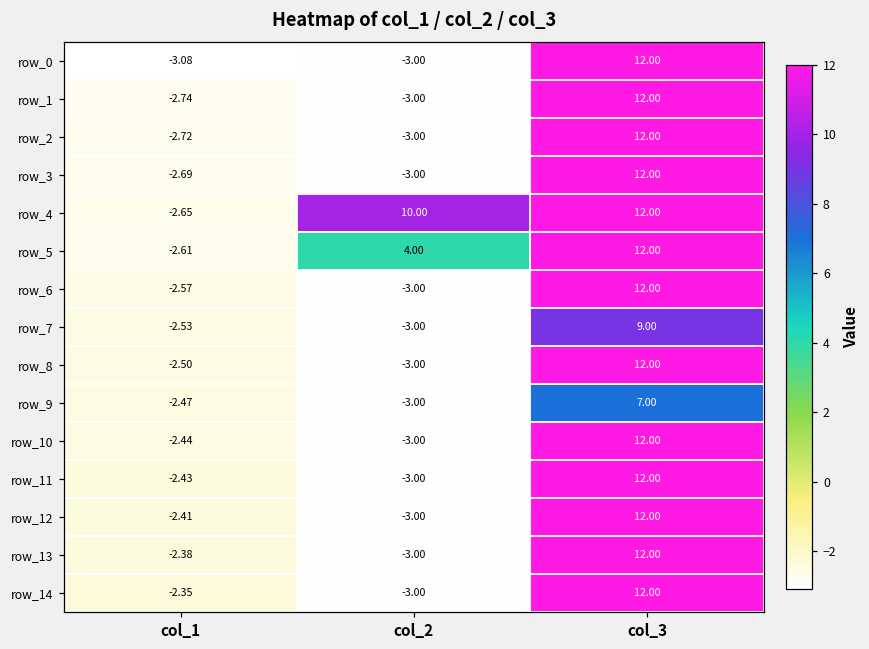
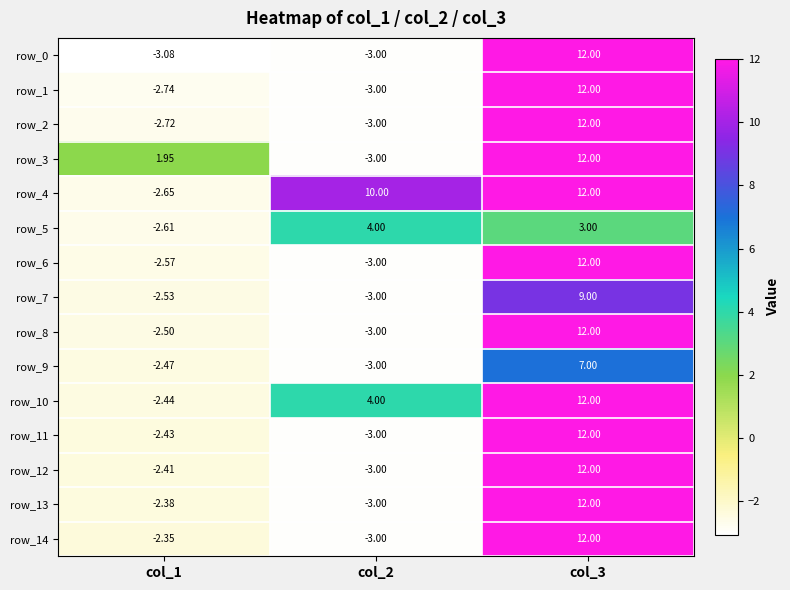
row_3, col_1: -2.69 -> 1.95
row_5, col_3: 12.00 -> 3.00
row_10, col_2: -3.00 -> 4.00
